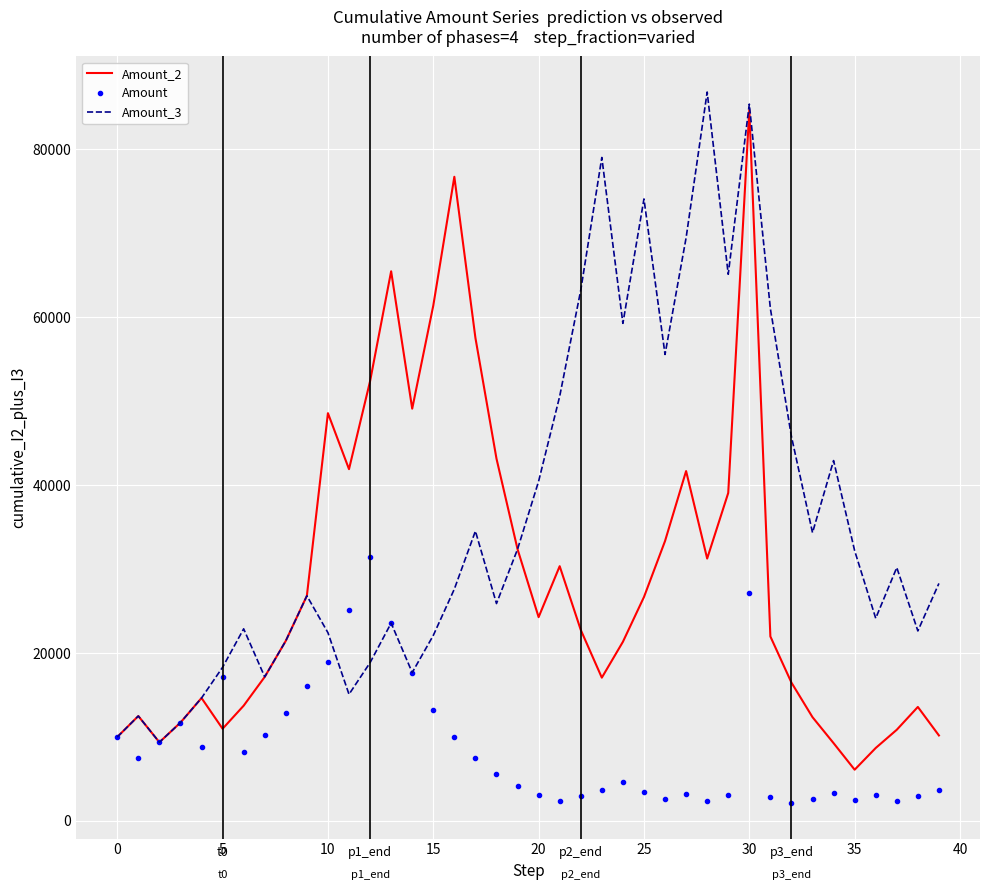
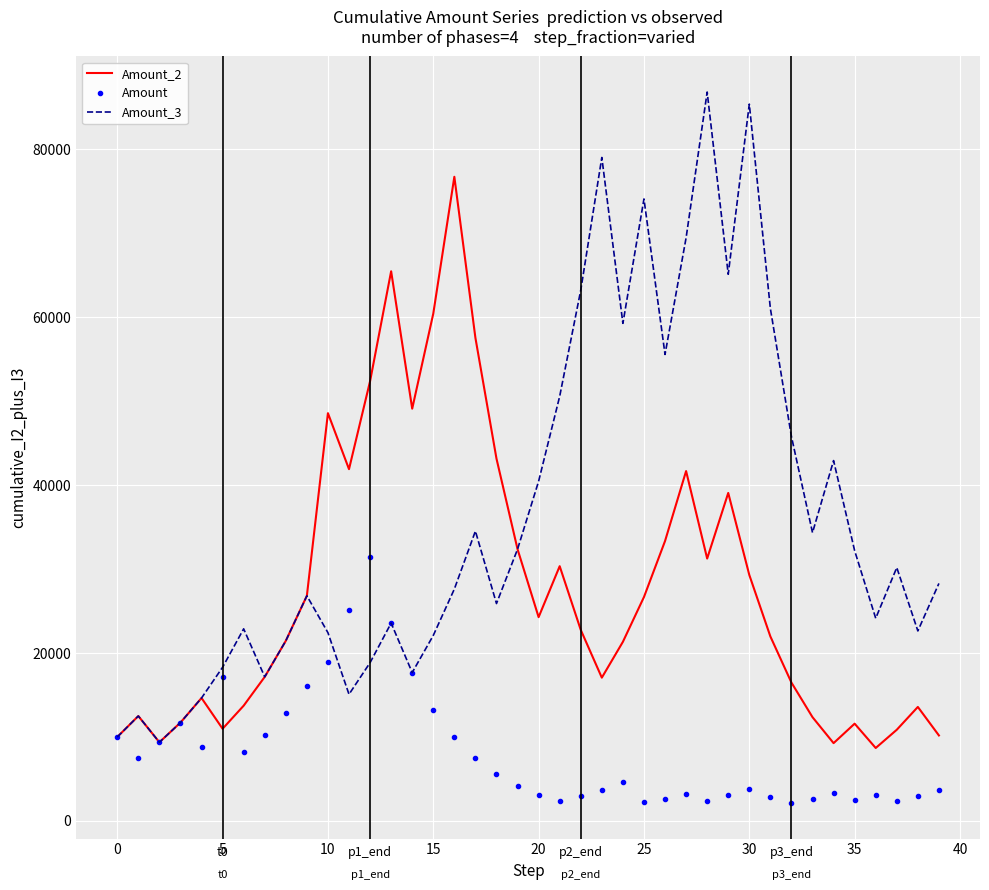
Amount_2, 15: 61000 -> 60000
Amount, 25: 3000 -> 2000
Amount_2, 30: 85000 -> 29000
Amount, 30: 27000 -> 4000
Amount_2, 35: 6000 -> 12000
